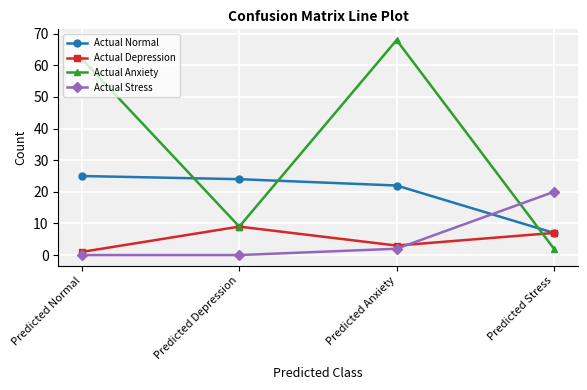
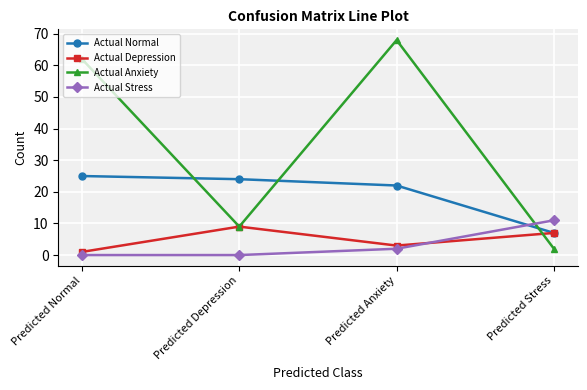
Actual Stress, Predicted Stress: 20 -> 11
